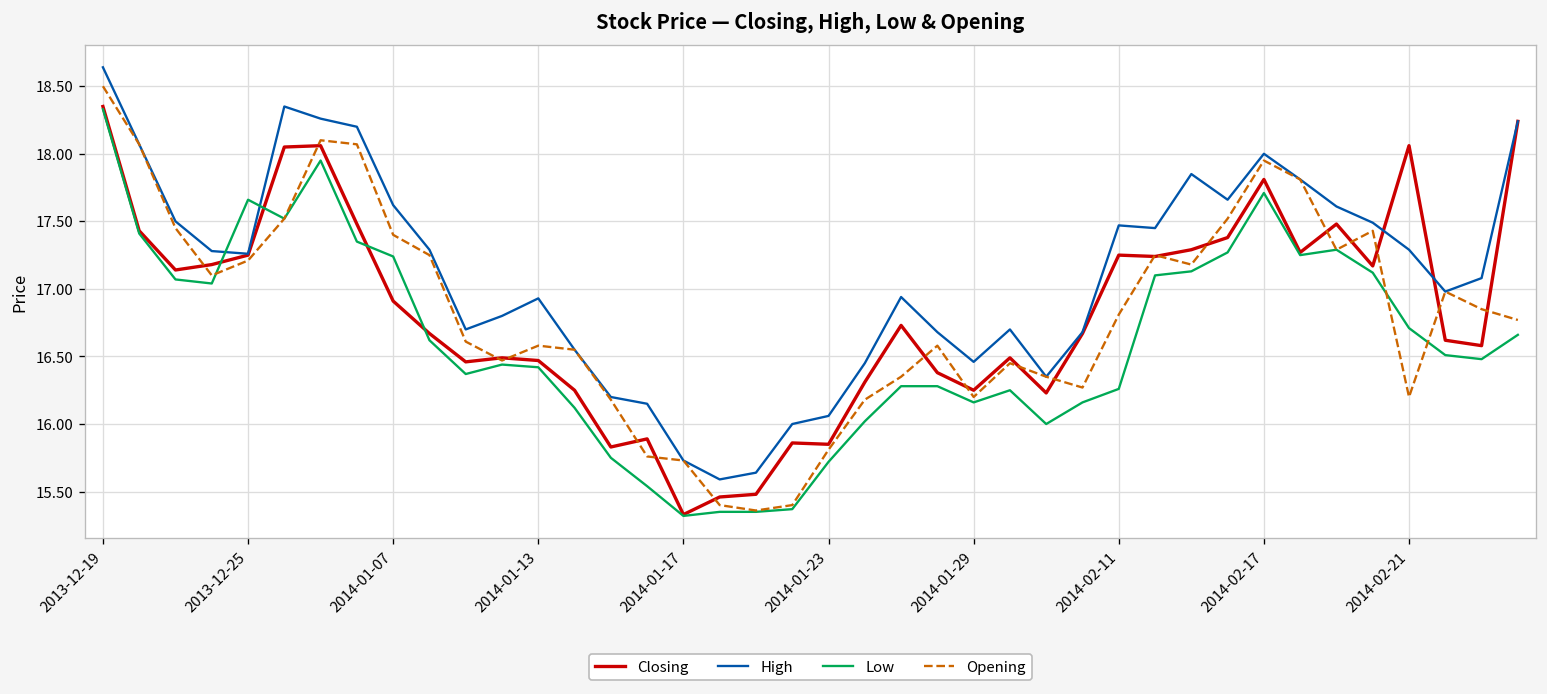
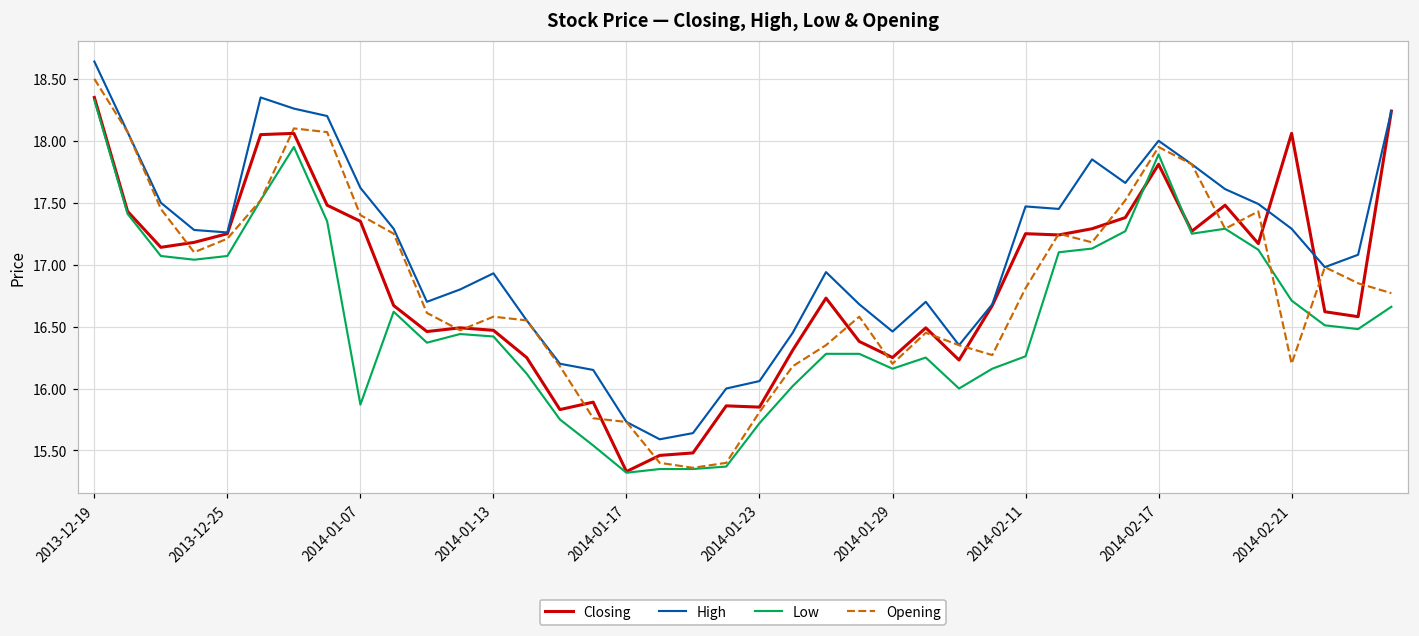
Low, 2013-12-25: 17.66 -> 17.07
Closing, 2014-01-07: 16.91 -> 17.35
Low, 2014-01-07: 17.24 -> 15.87
Low, 2014-02-17: 17.71 -> 17.89
